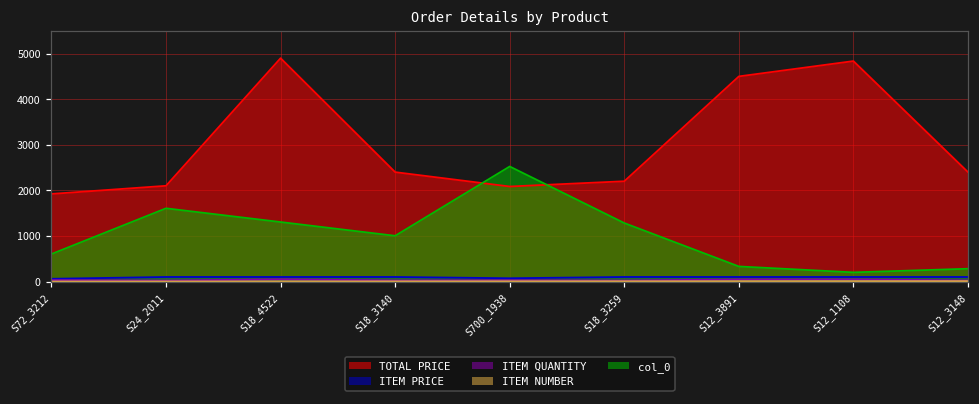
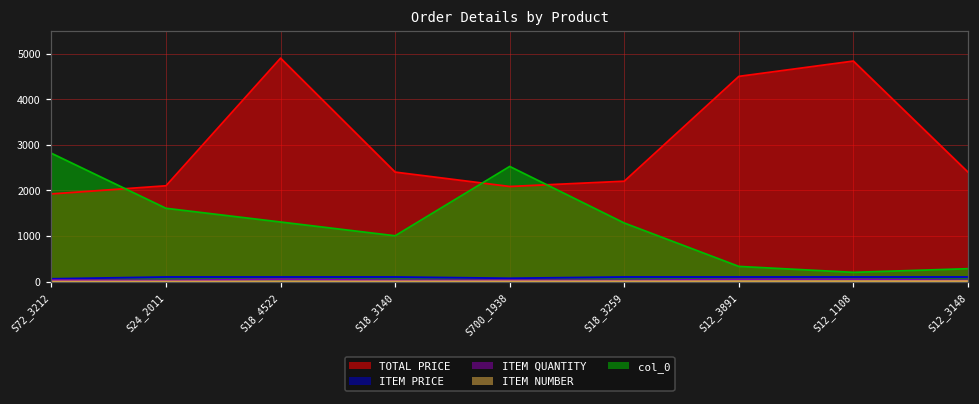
col_0, S72_3212: 600 -> 2800
